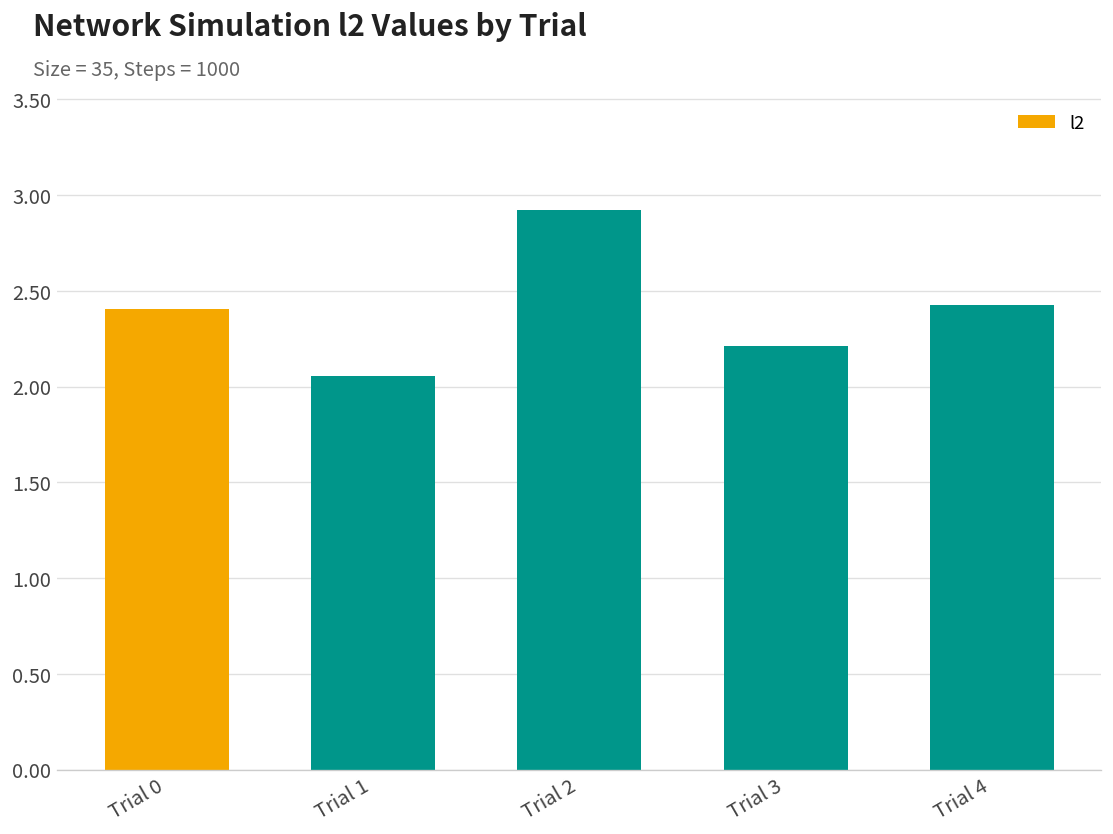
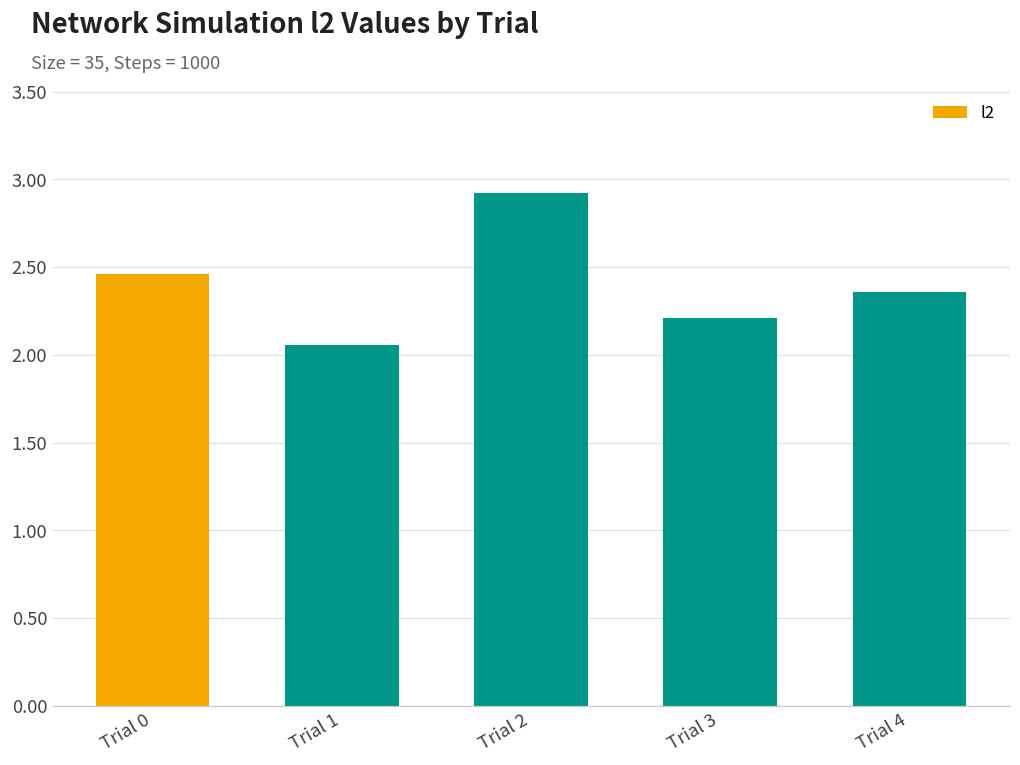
Trial 0: 2.40 -> 2.46
Trial 4: 2.43 -> 2.36
